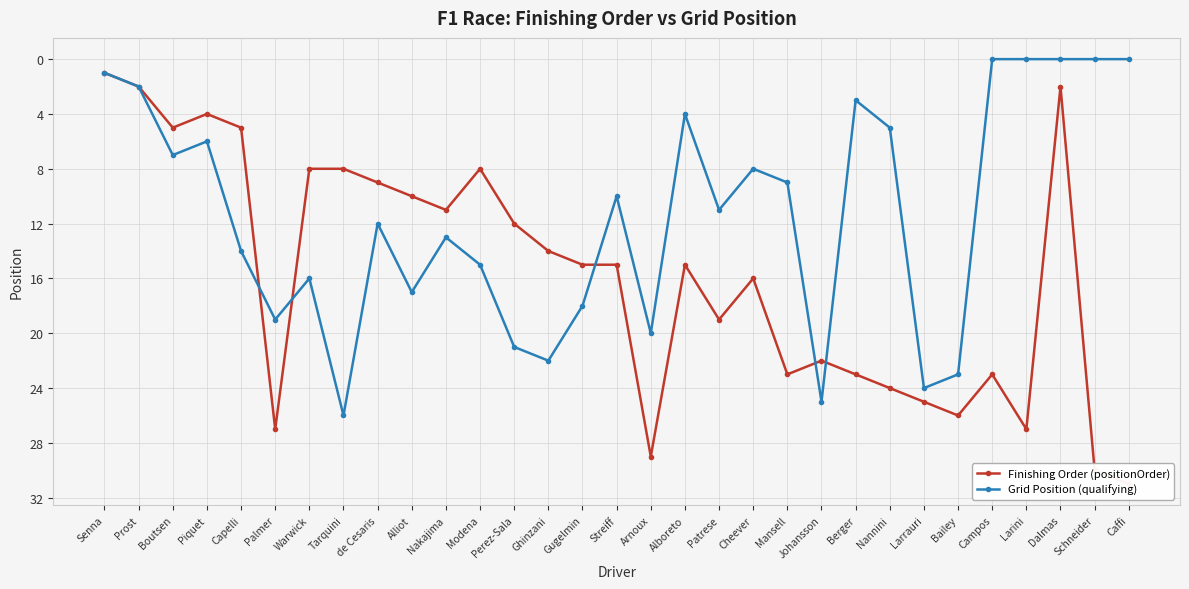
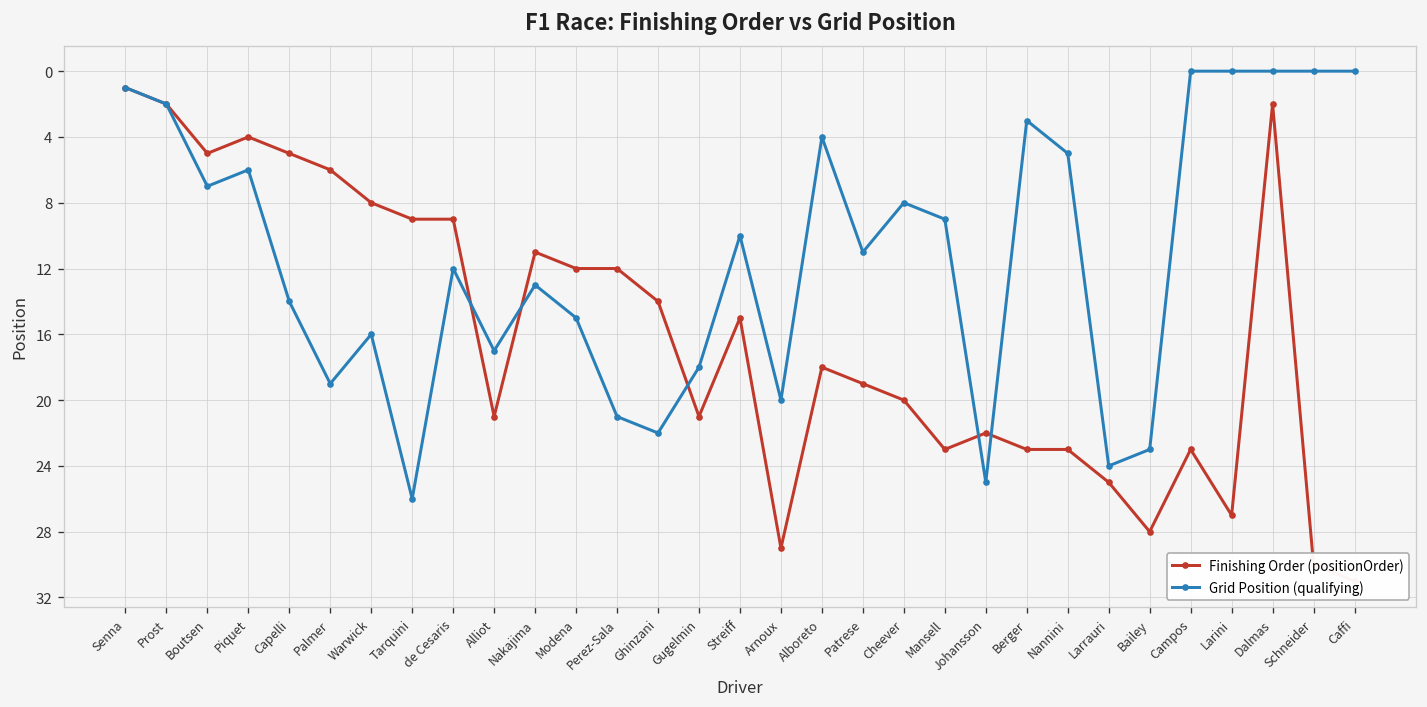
Finishing Order (positionOrder), Palmer: 27 -> 6
Finishing Order (positionOrder), Tarquini: 8 -> 9
Finishing Order (positionOrder), Alliot: 10 -> 21
Finishing Order (positionOrder), Modena: 8 -> 12
Finishing Order (positionOrder), Gugelmin: 15 -> 21
Finishing Order (positionOrder), Alboreto: 15 -> 18
Finishing Order (positionOrder), Cheever: 16 -> 20
Finishing Order (positionOrder), Nannini: 24 -> 23
Finishing Order (positionOrder), Bailey: 26 -> 28
